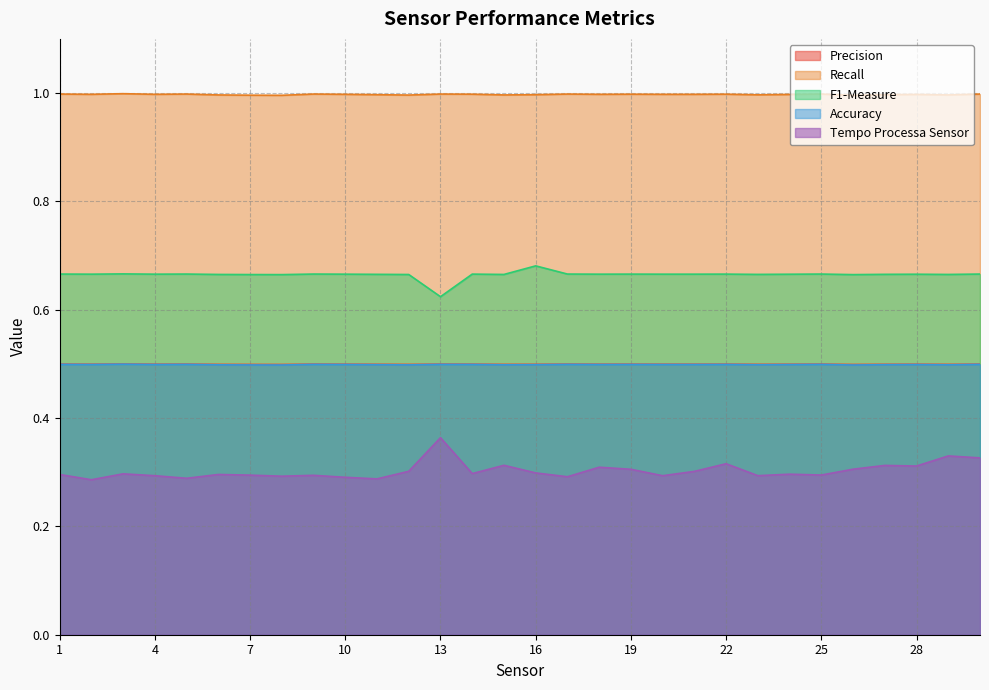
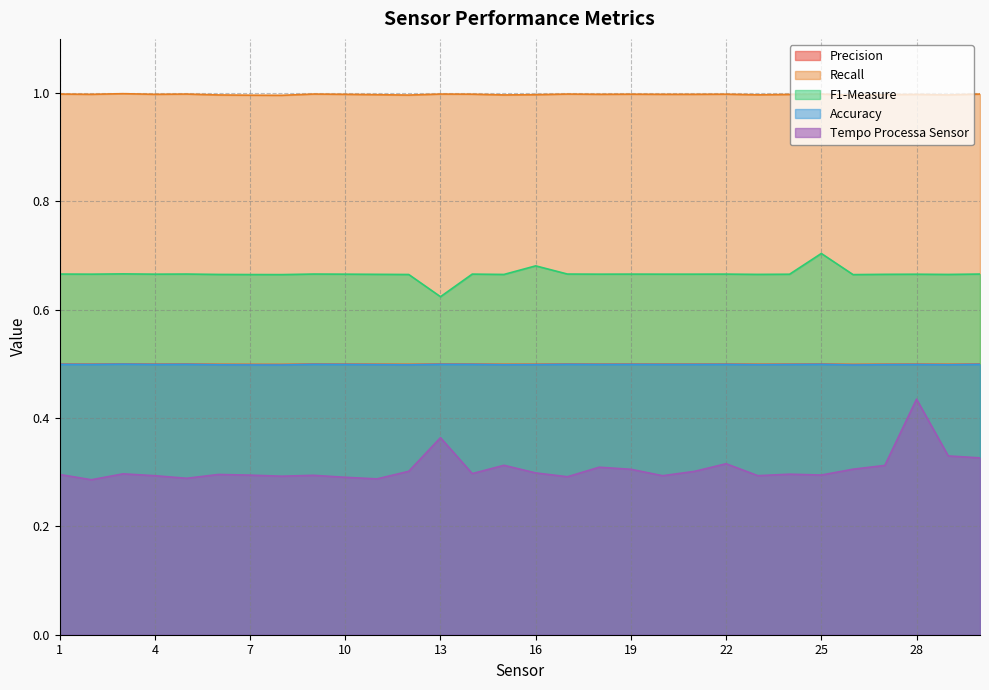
F1-Measure, 25: 0.67 -> 0.70
Tempo Processa Sensor, 28: 0.31 -> 0.43
